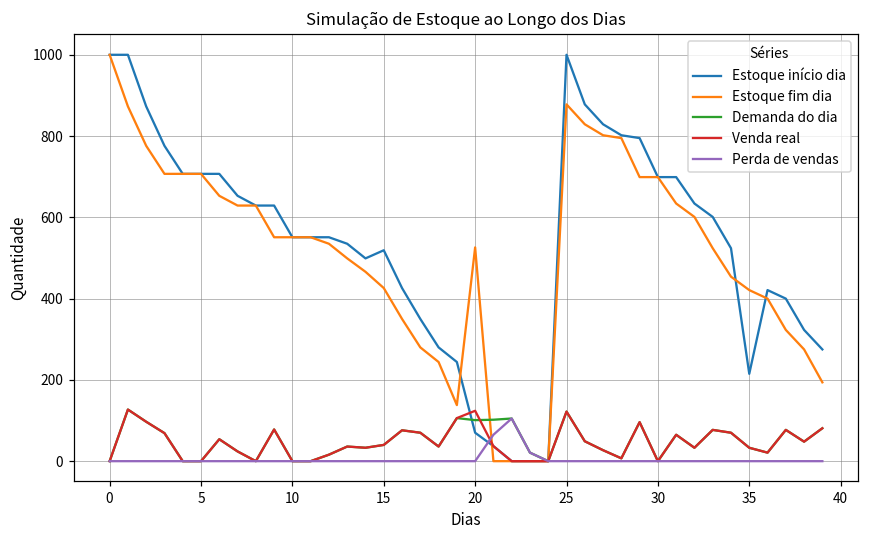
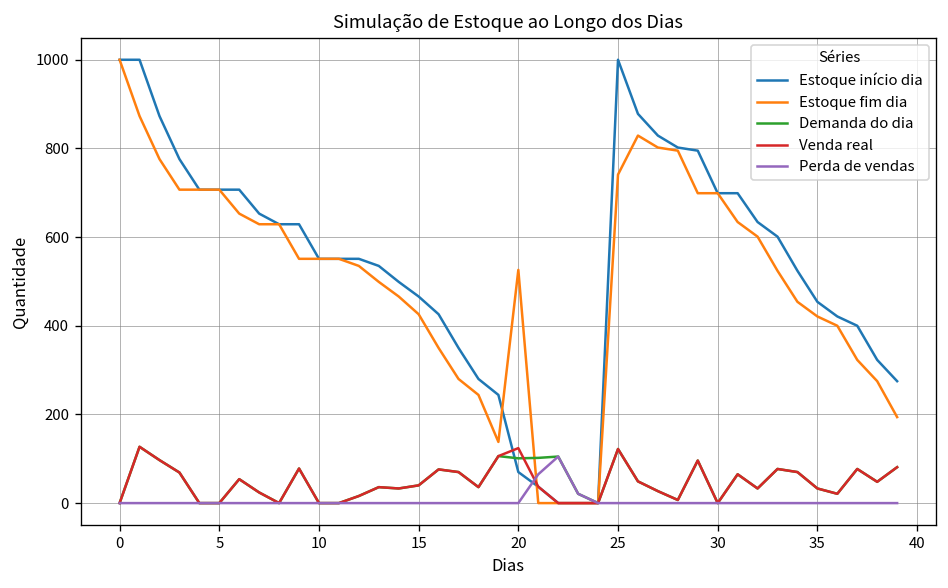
Estoque início dia, 15: 520 -> 470
Estoque fim dia, 25: 880 -> 740
Estoque início dia, 35: 220 -> 450
